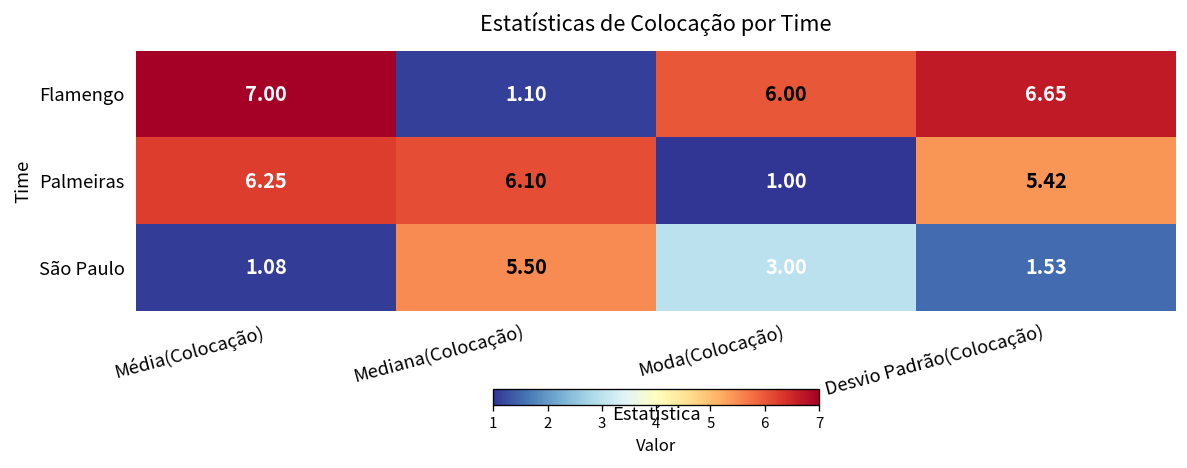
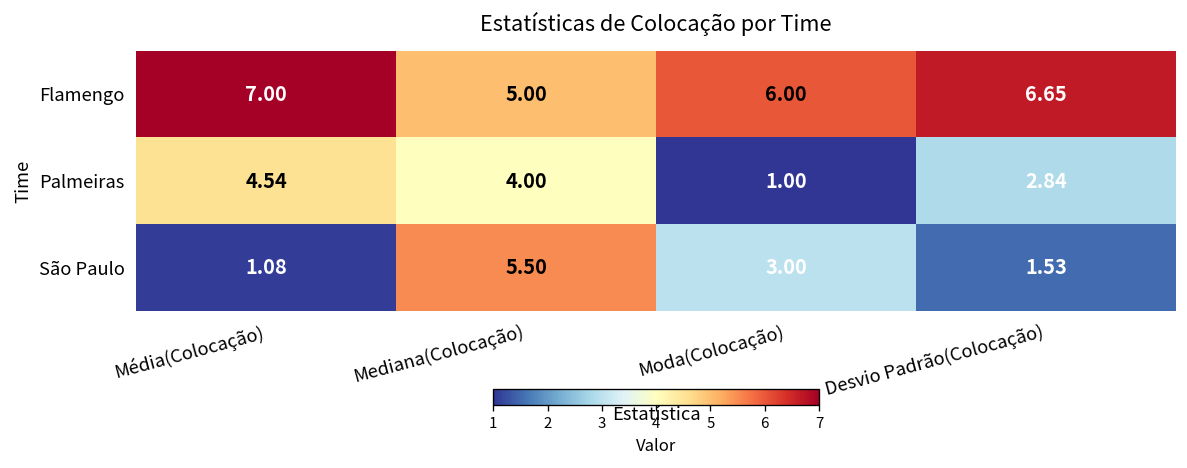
Flamengo, Mediana(Colocação): 1.10 -> 5.00
Palmeiras, Média(Colocação): 6.25 -> 4.54
Palmeiras, Mediana(Colocação): 6.10 -> 4.00
Palmeiras, Desvio Padrão(Colocação): 5.42 -> 2.84
